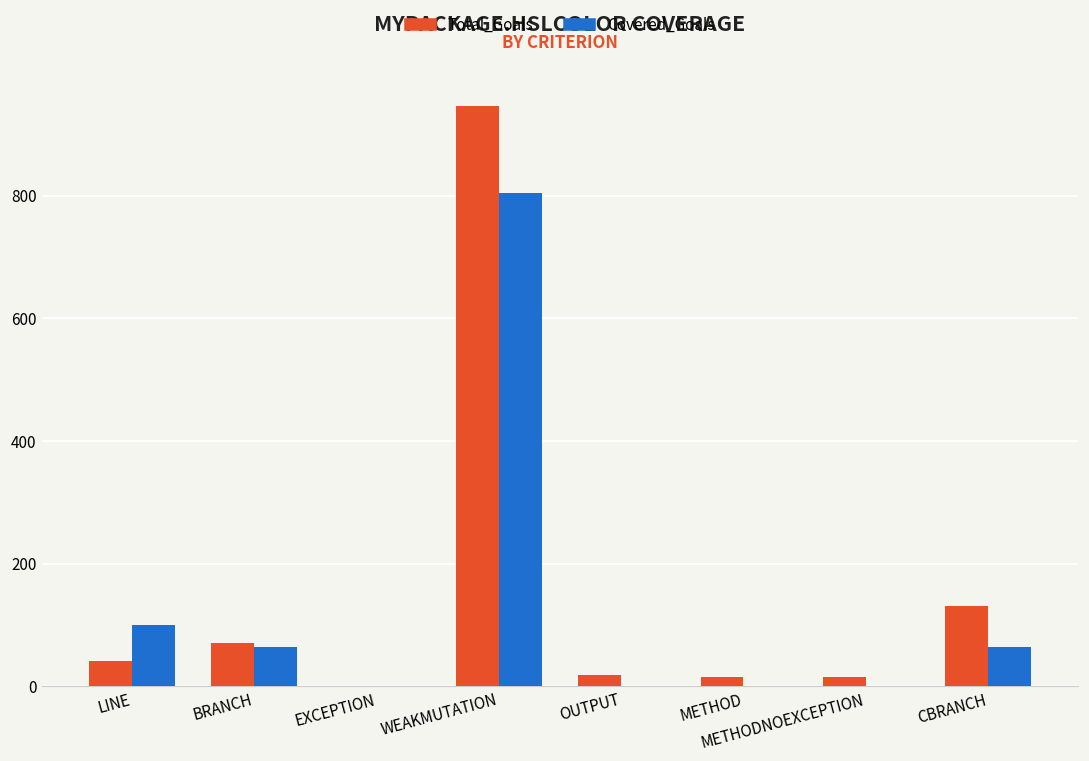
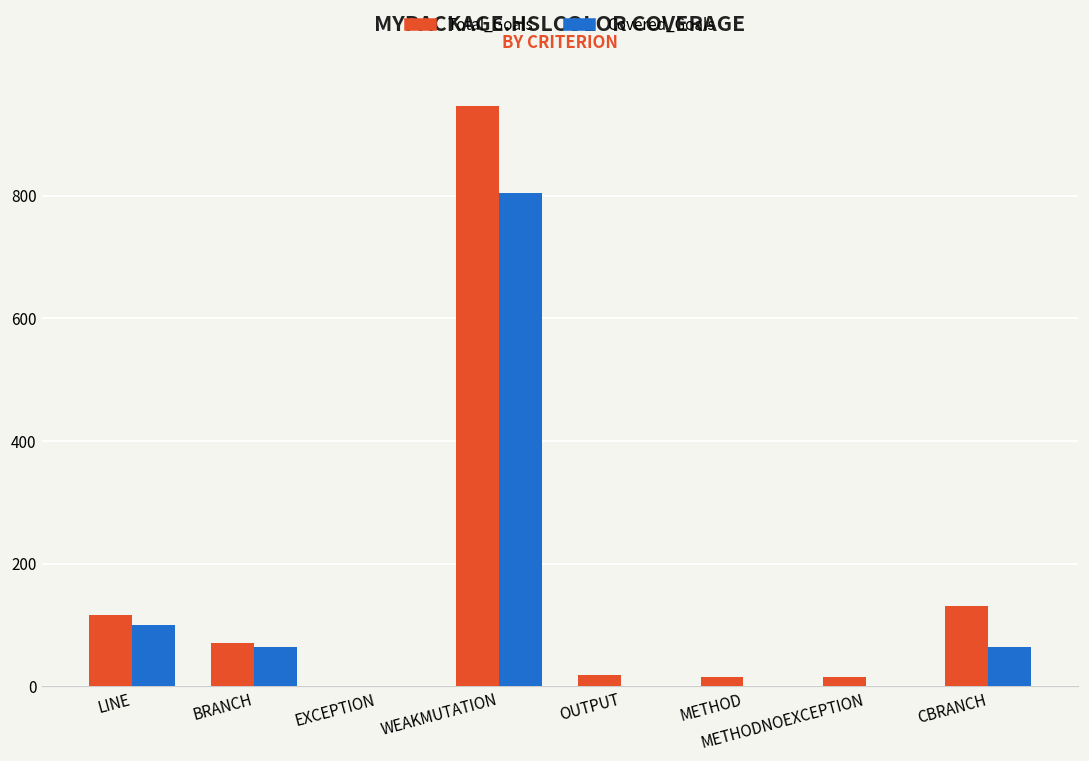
Total_Goals, LINE: 40 -> 120
